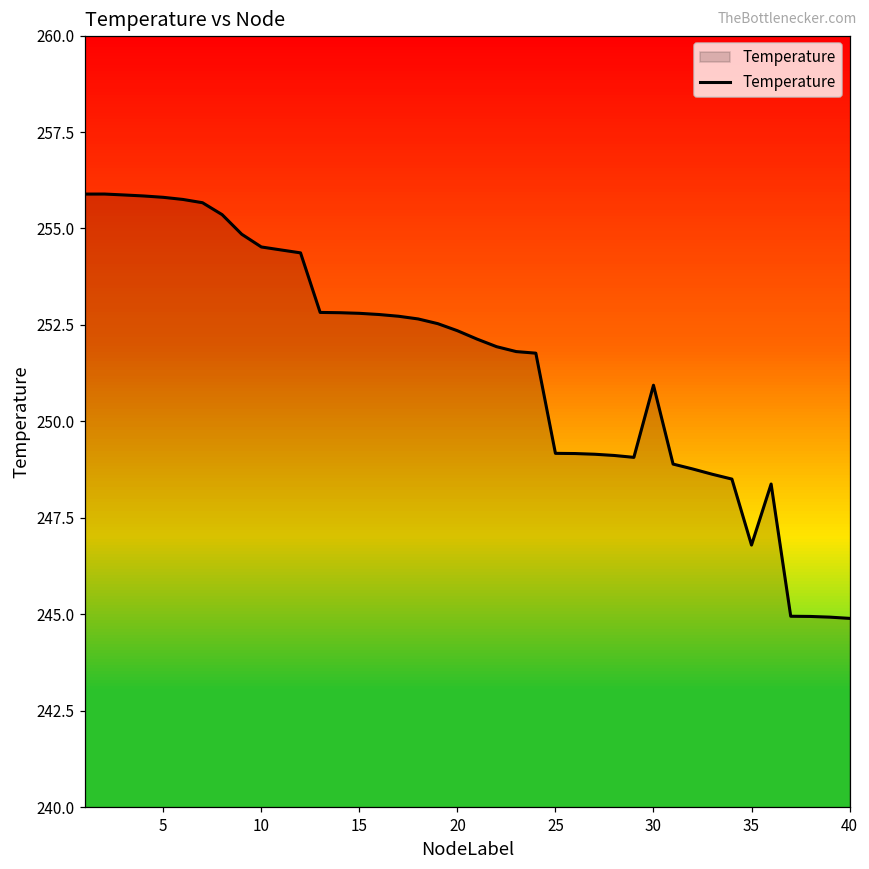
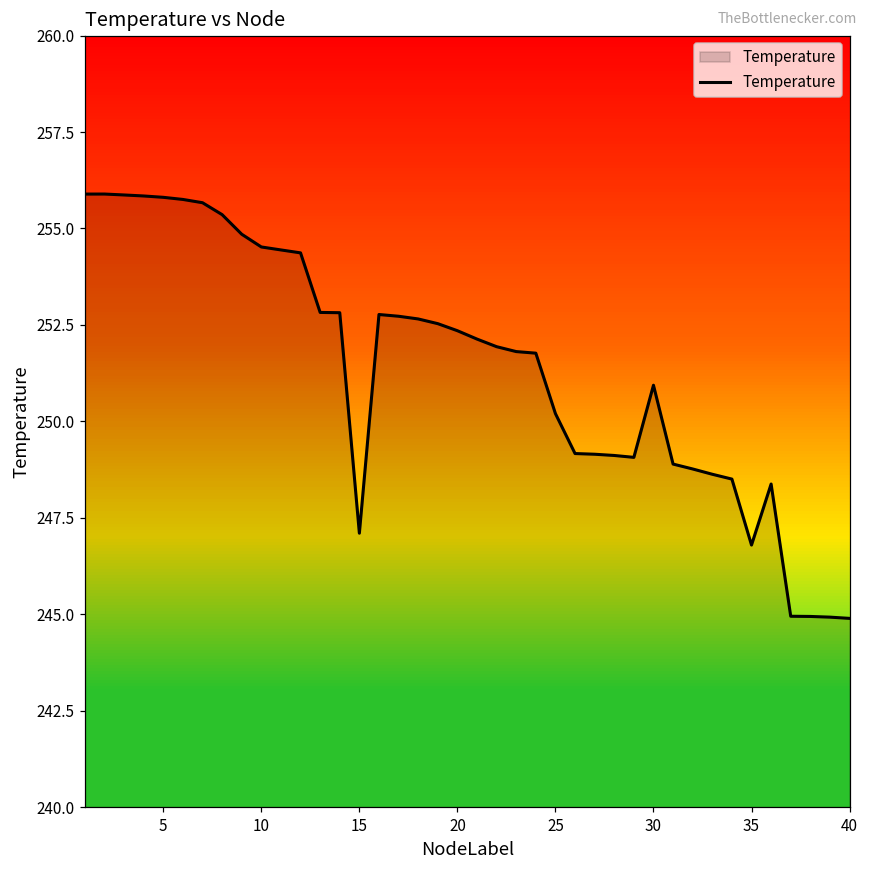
15: 252.8 -> 247.1
25: 249.2 -> 250.2
